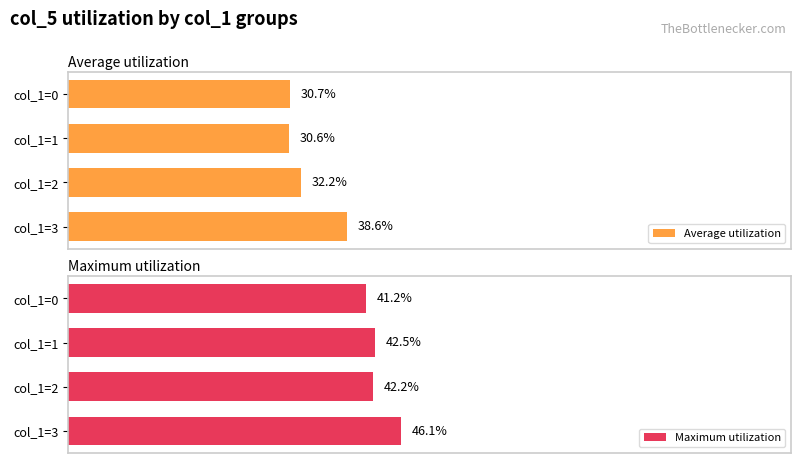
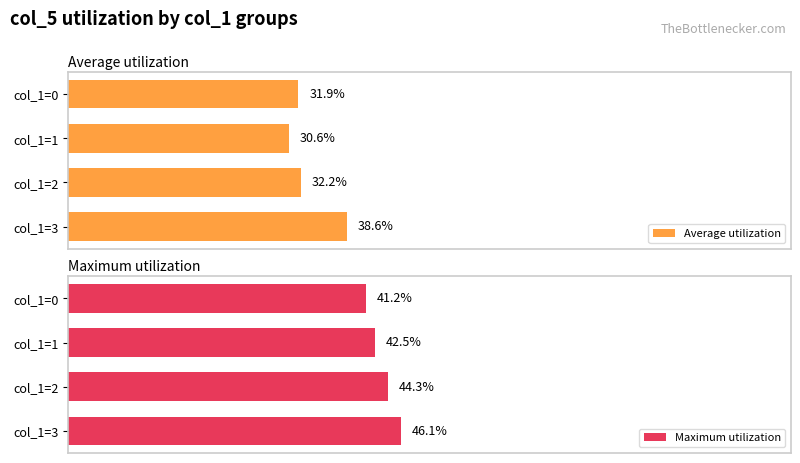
Average utilization, col_1=0: 30.7% -> 31.9%
Maximum utilization, col_1=2: 42.2% -> 44.3%
